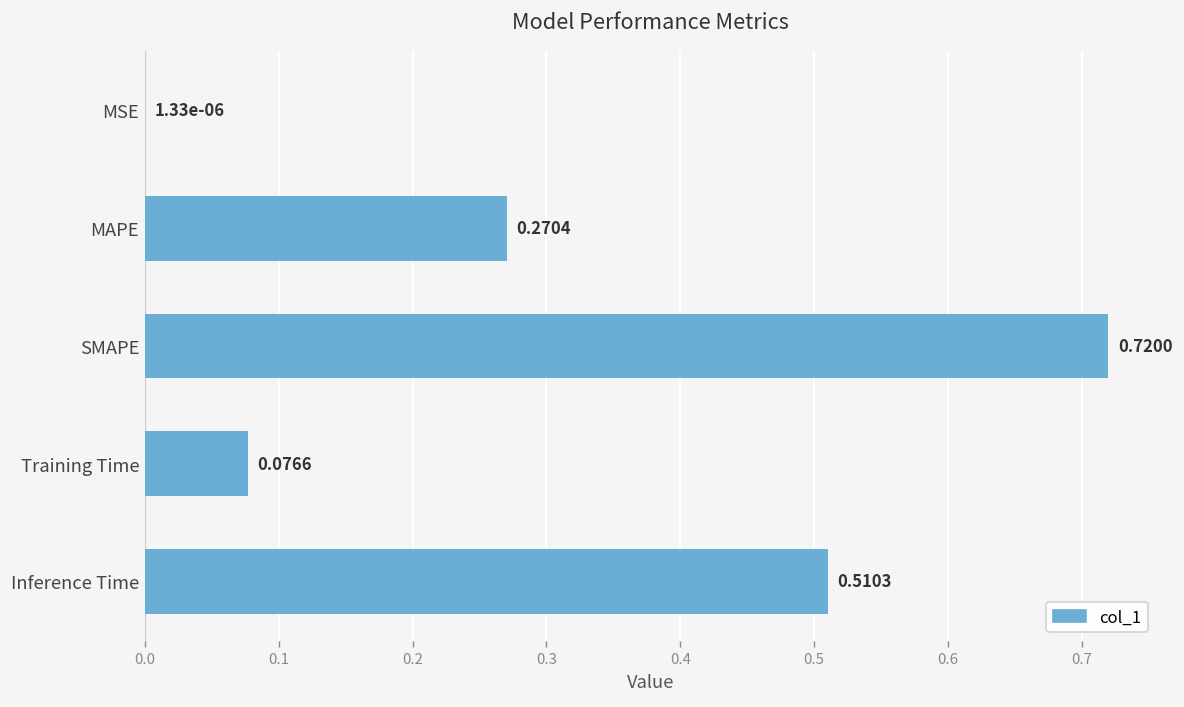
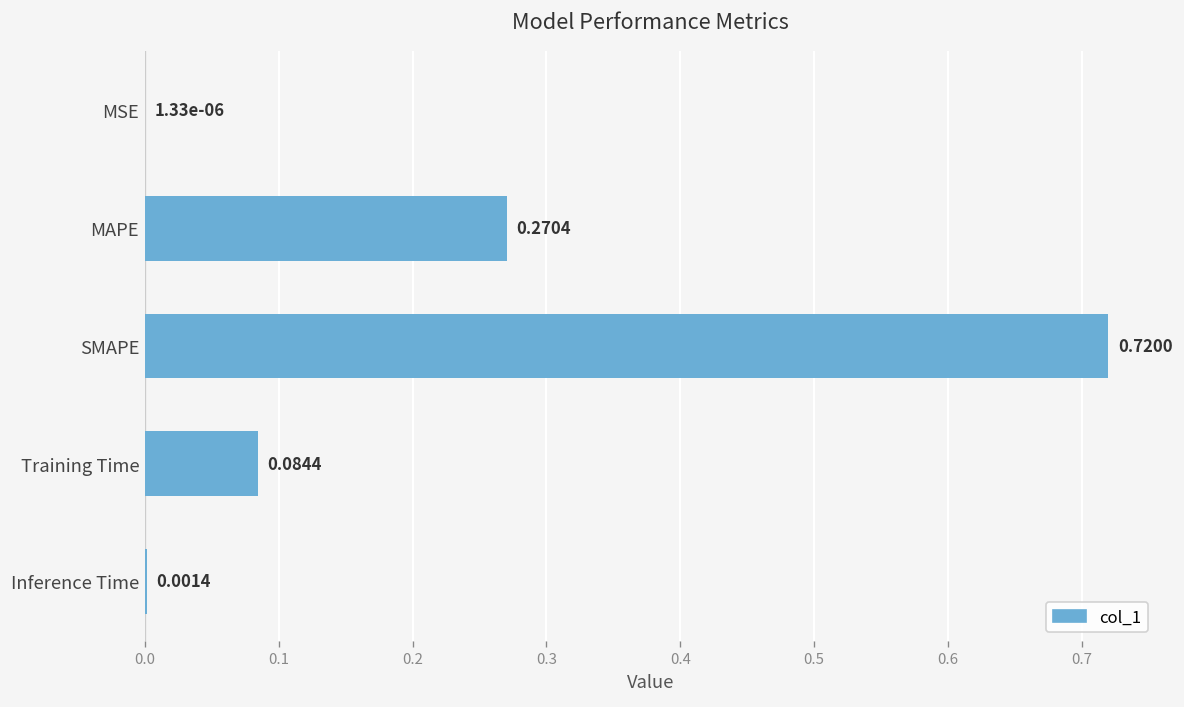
Training Time: 0.0766 -> 0.0844
Inference Time: 0.5103 -> 0.0014
